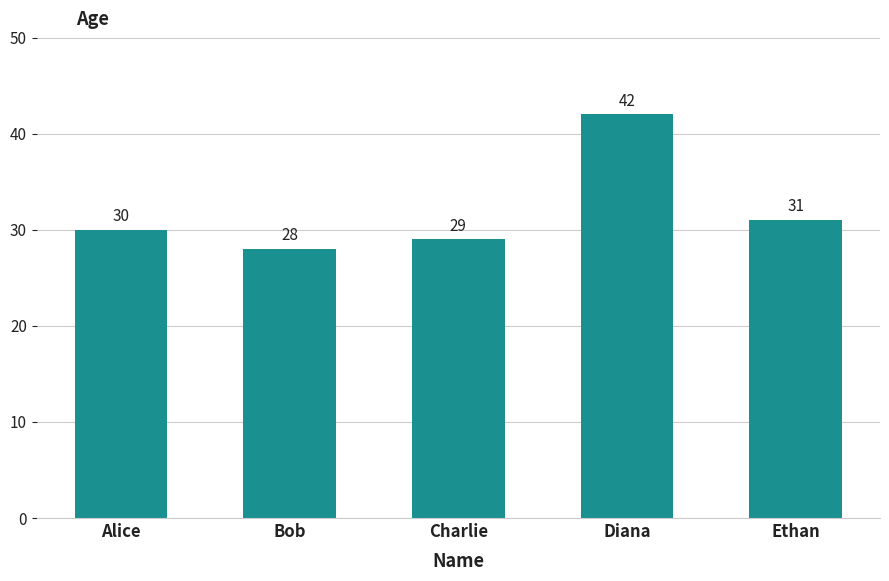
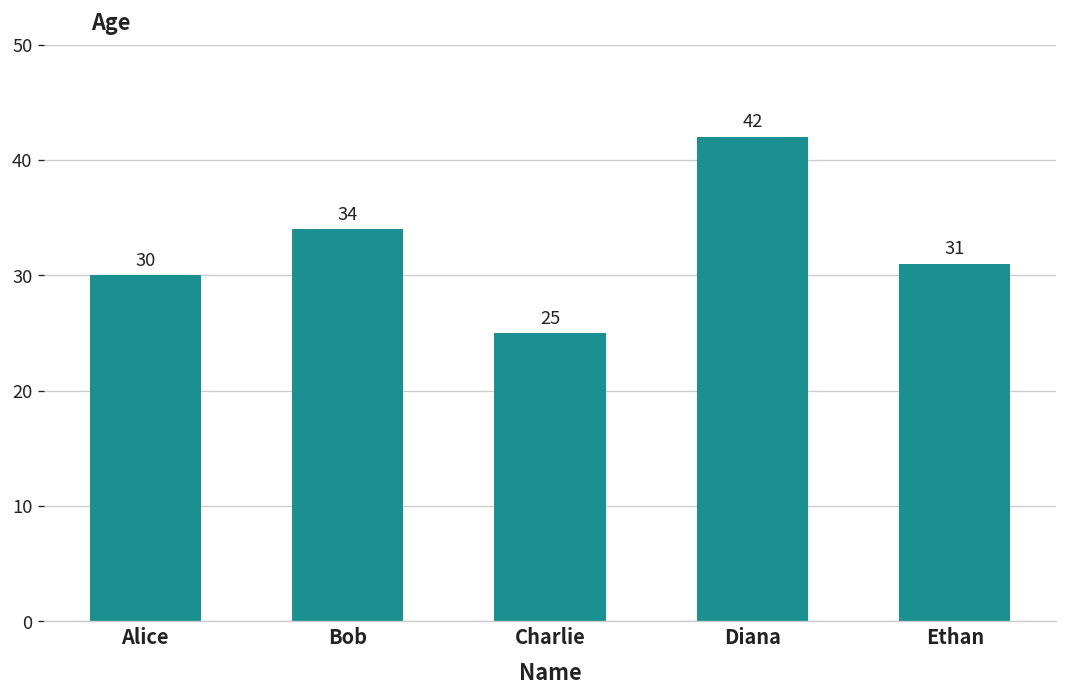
Bob: 28 -> 34
Charlie: 29 -> 25
